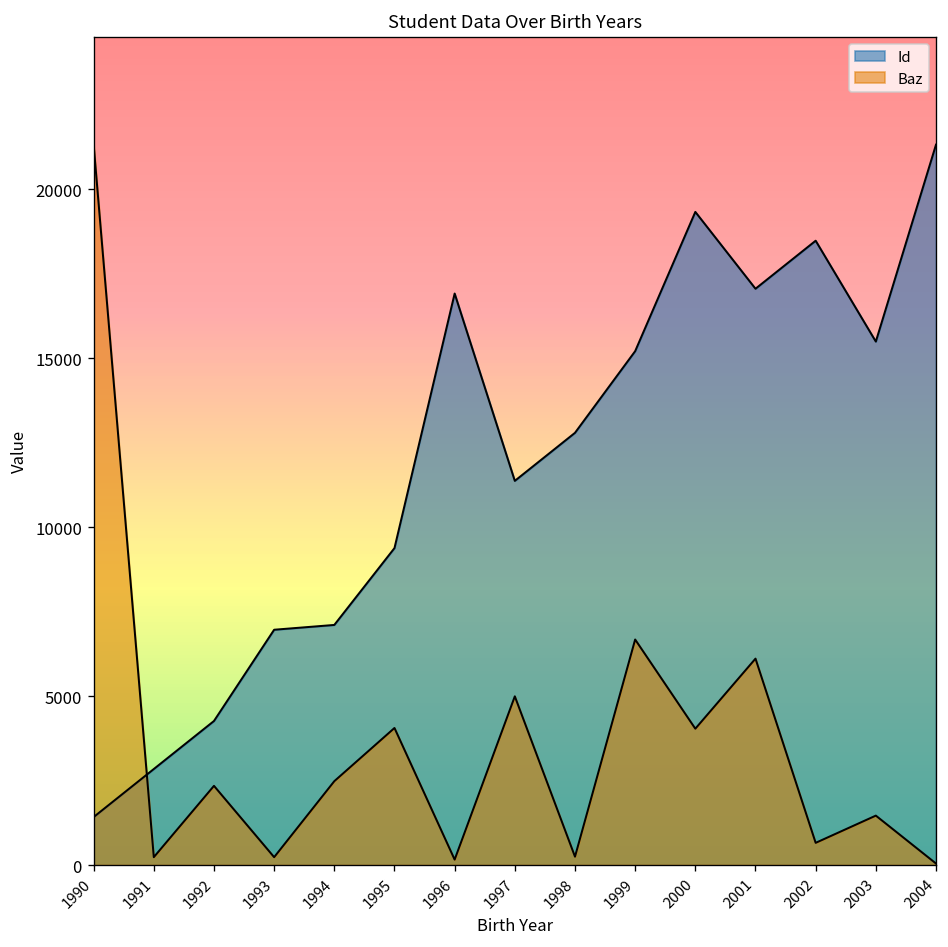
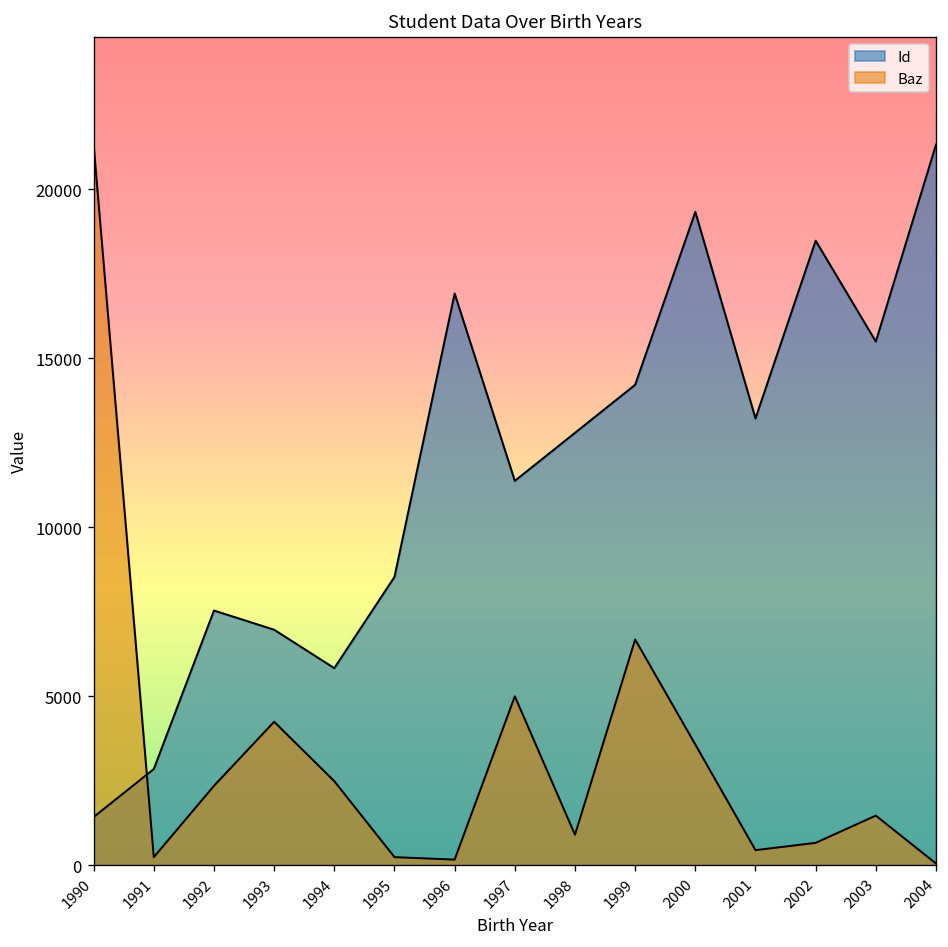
Id, 1992: 4300 -> 7500
Baz, 1993: 200 -> 4200
Id, 1994: 7100 -> 5800
Id, 1995: 9400 -> 8500
Baz, 1995: 4100 -> 200
Baz, 1998: 200 -> 900
Id, 1999: 15200 -> 14200
Baz, 2000: 4000 -> 3600
Id, 2001: 17100 -> 13200
Baz, 2001: 6100 -> 400
